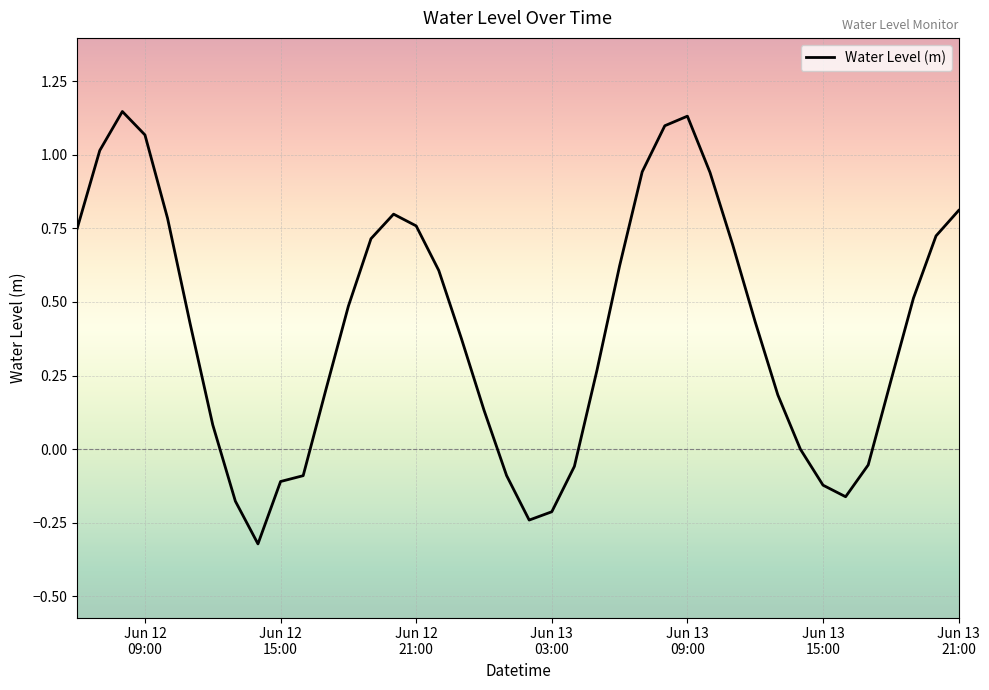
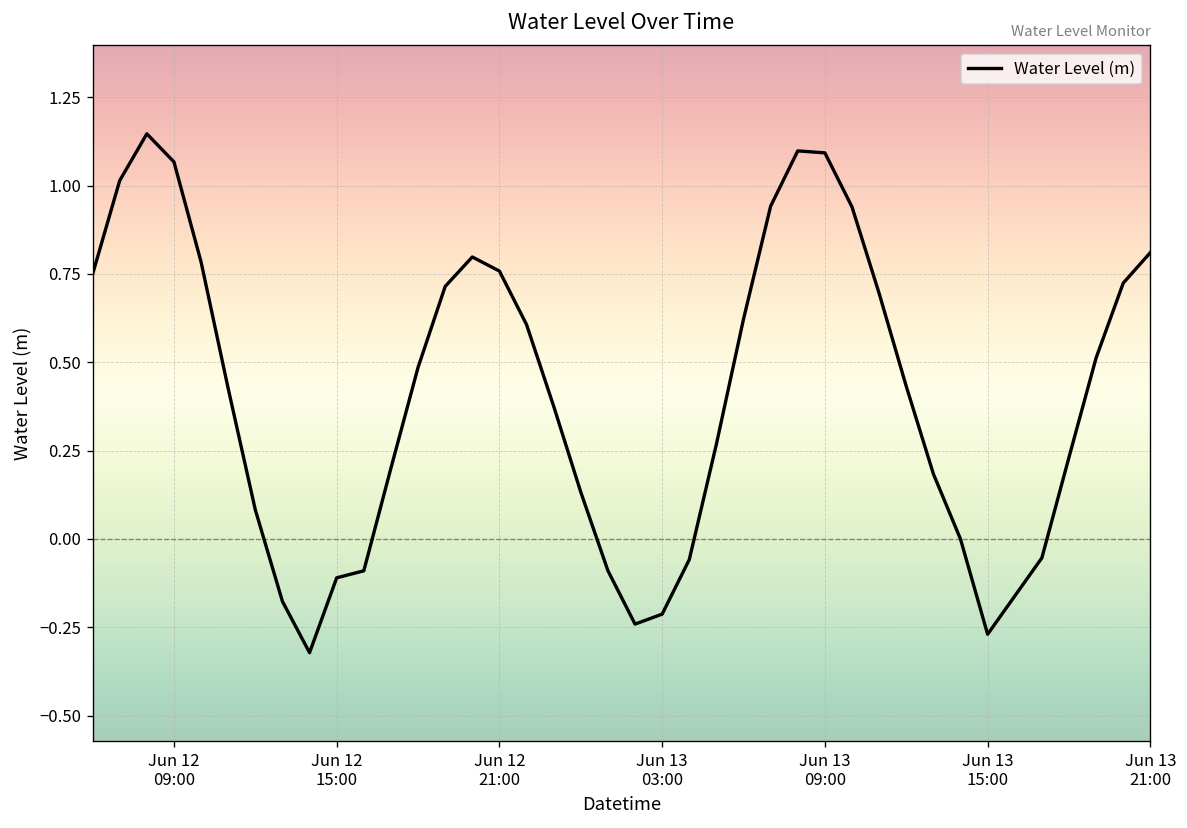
Jun 13 09:00: 1.13 -> 1.09
Jun 13 15:00: -0.12 -> -0.27
